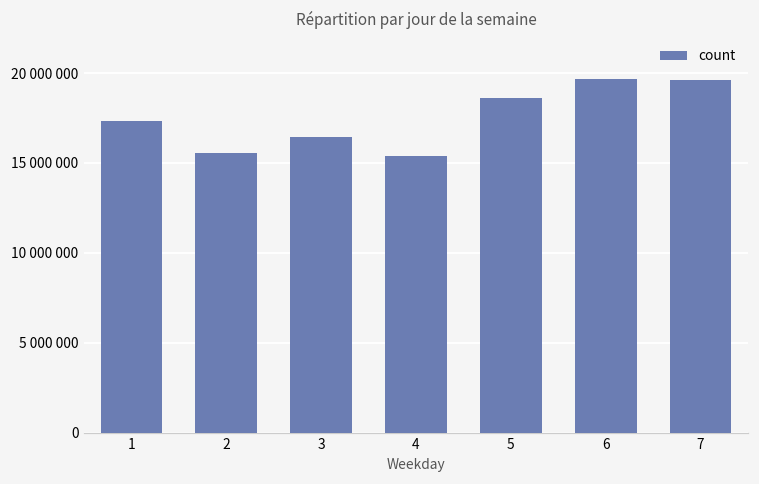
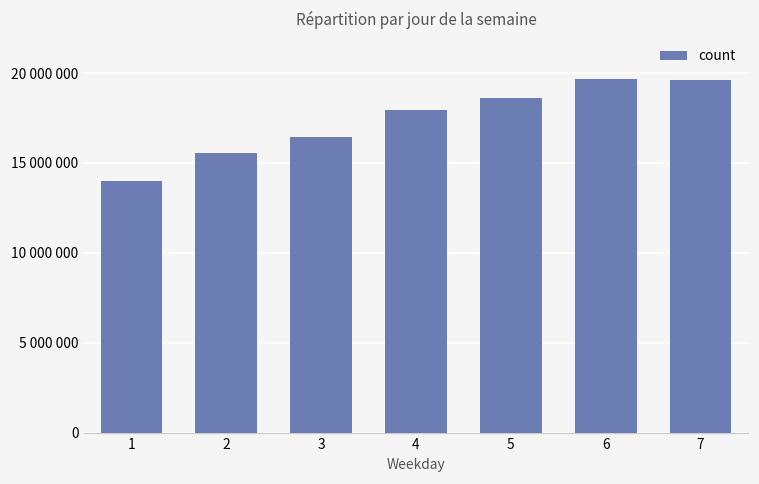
1: 17300000 -> 14000000
4: 15400000 -> 18000000
